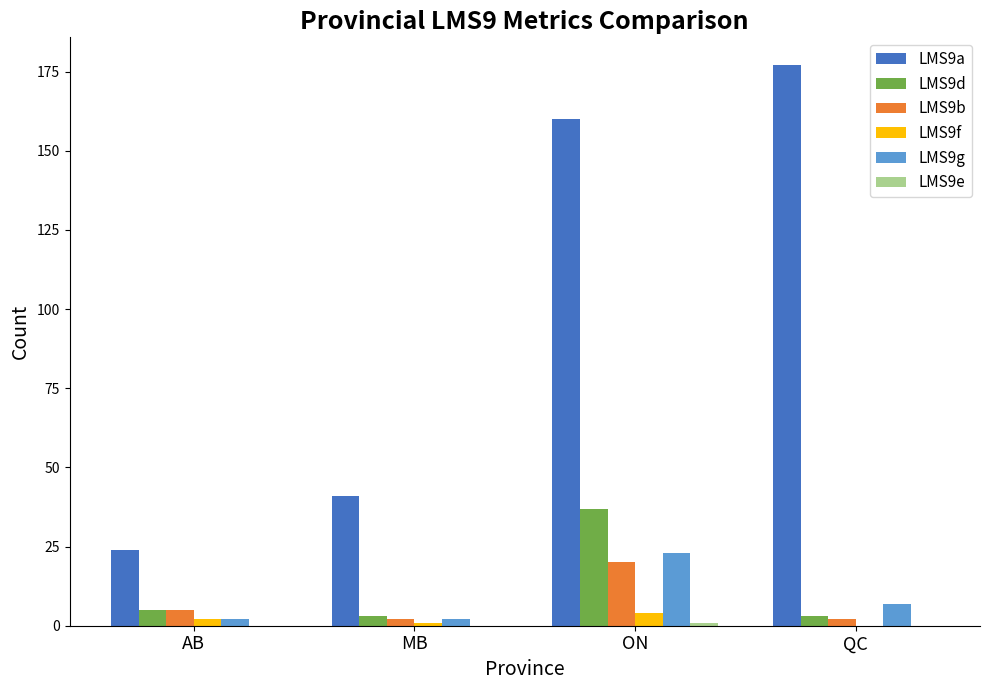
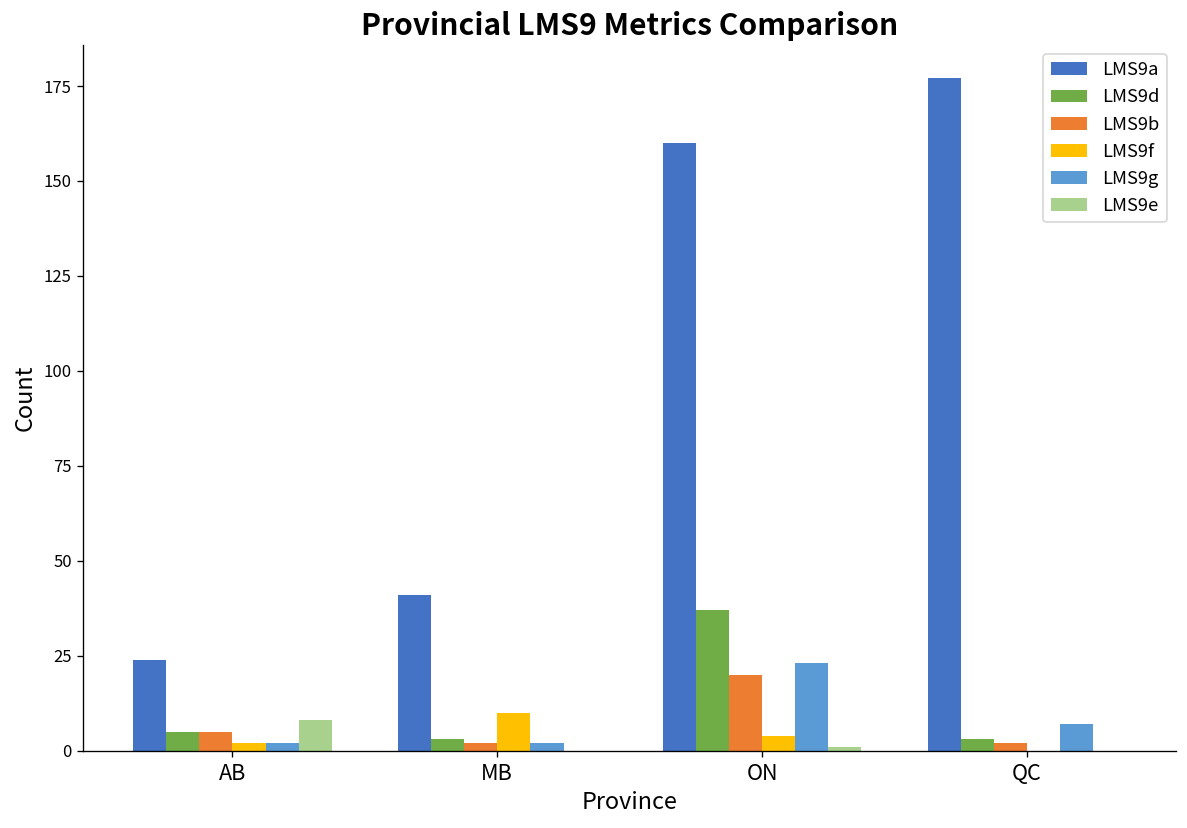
LMS9e, AB: 0 -> 8
LMS9f, MB: 1 -> 10
